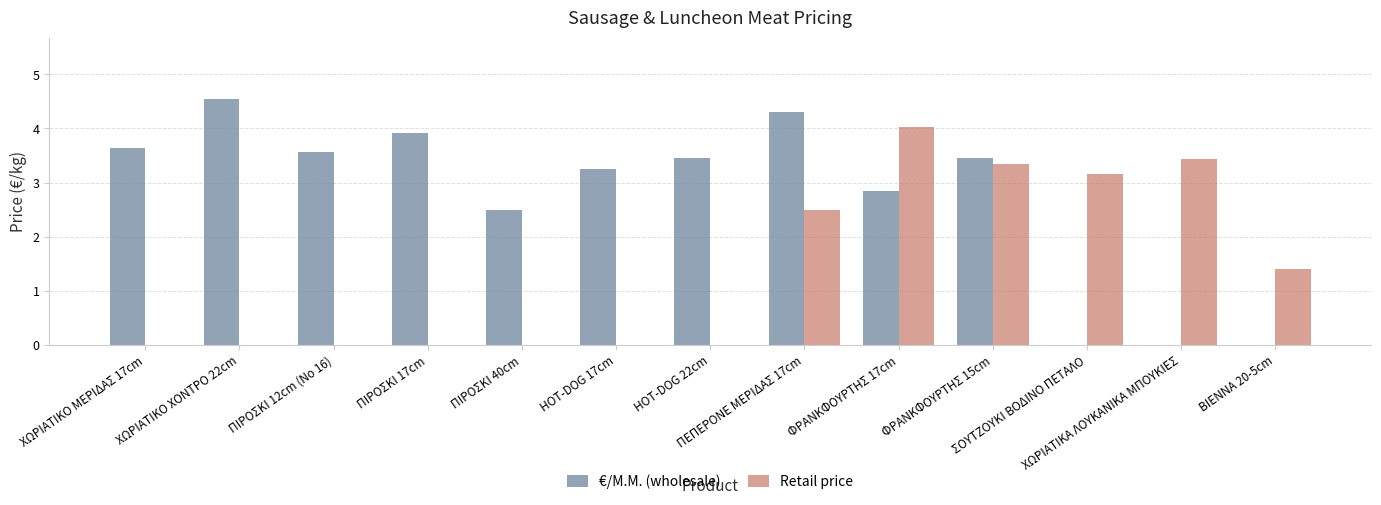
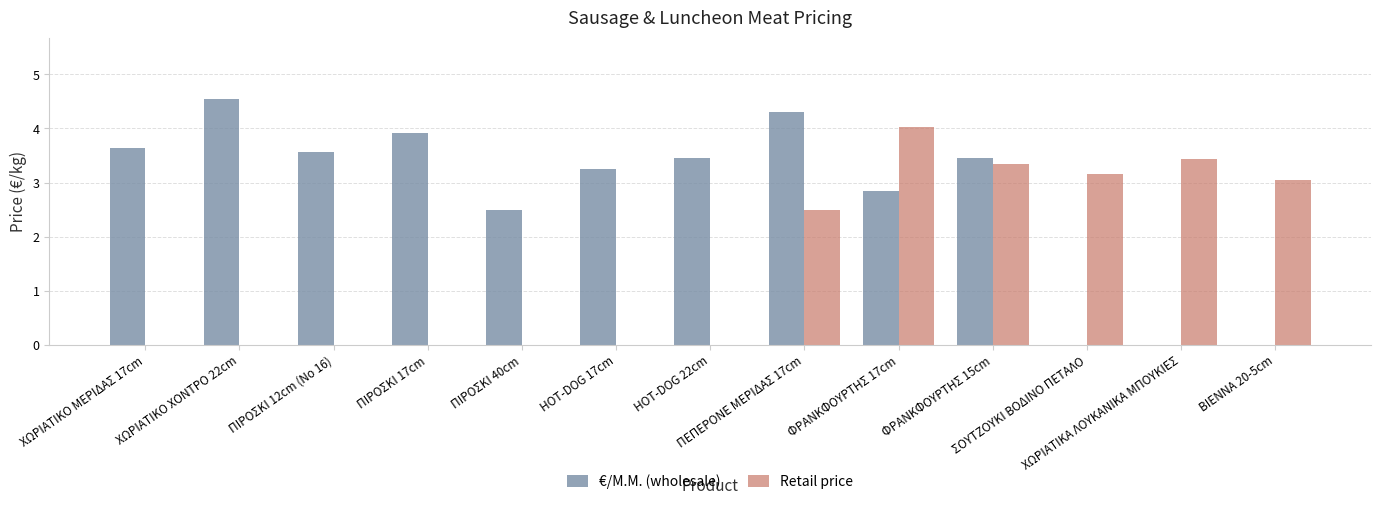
Retail price, ΒΙΕΝΝΑ 20-5cm: 1.4 -> 3.1
